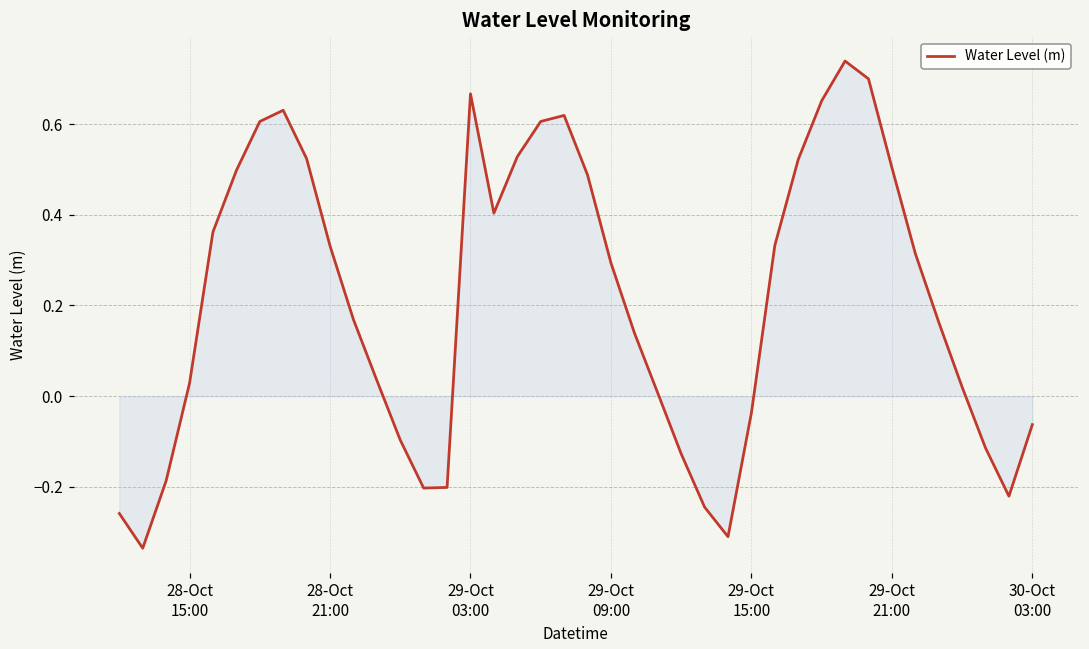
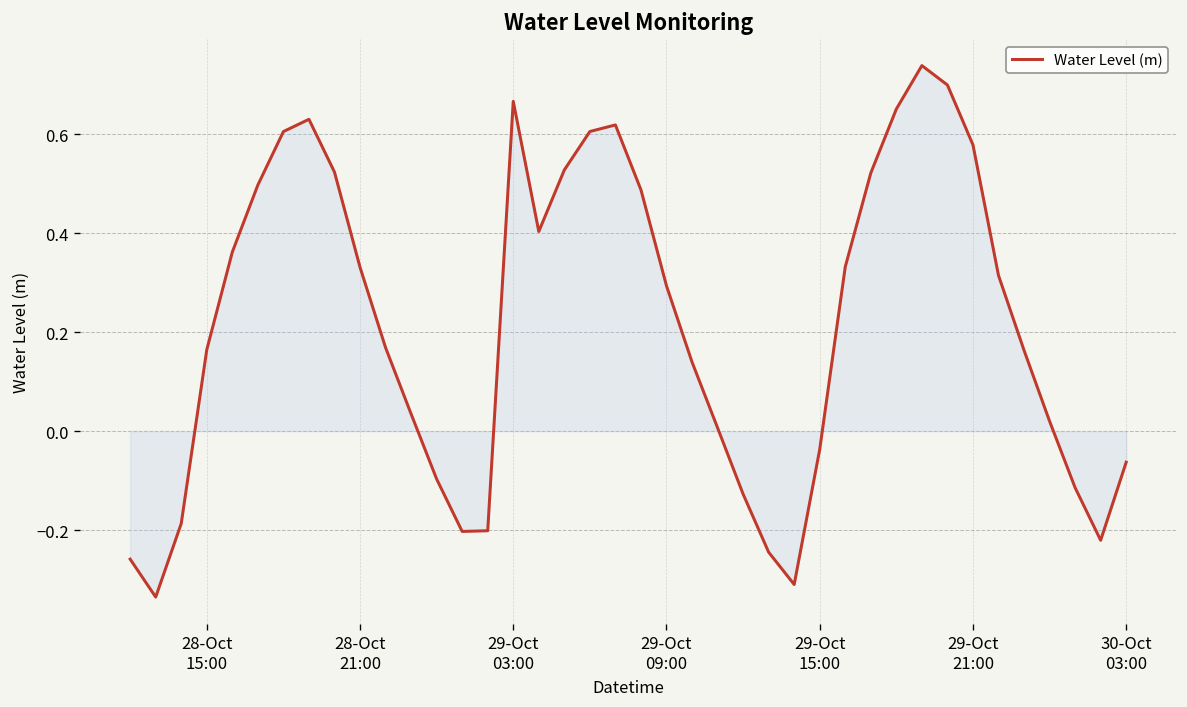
Water Level (m), 28-Oct 15:00: 0.03 -> 0.16
Water Level (m), 29-Oct 21:00: 0.50 -> 0.58
